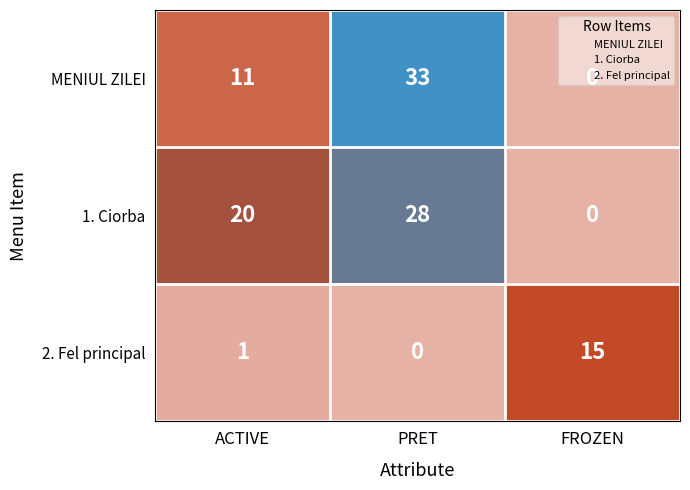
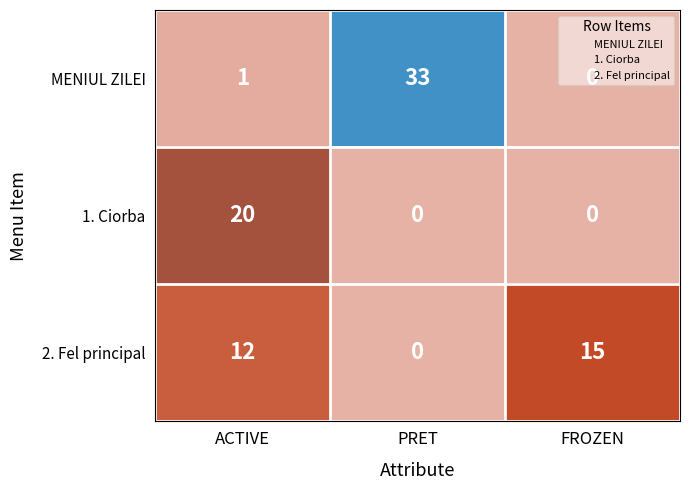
MENIUL ZILEI, ACTIVE: 11 -> 1
1. Ciorba, PRET: 28 -> 0
2. Fel principal, ACTIVE: 1 -> 12
